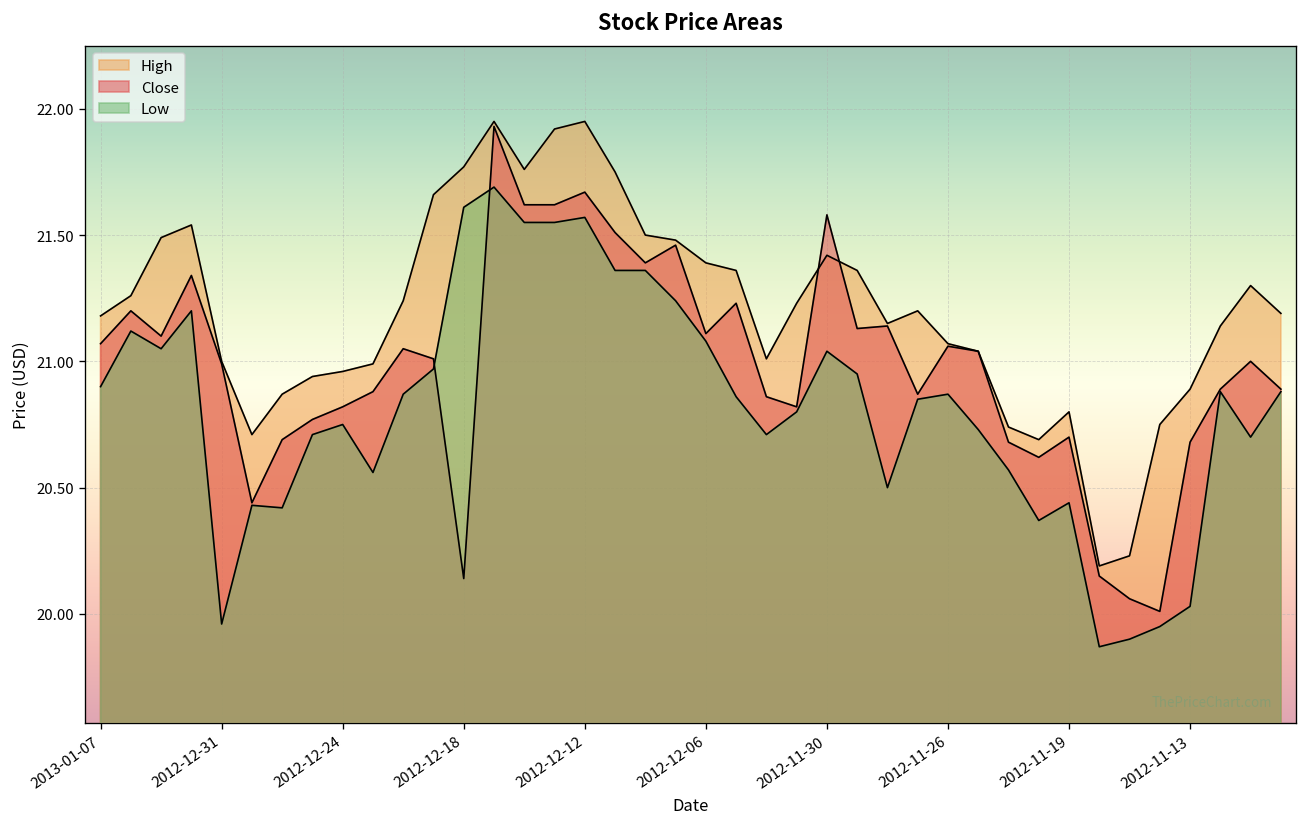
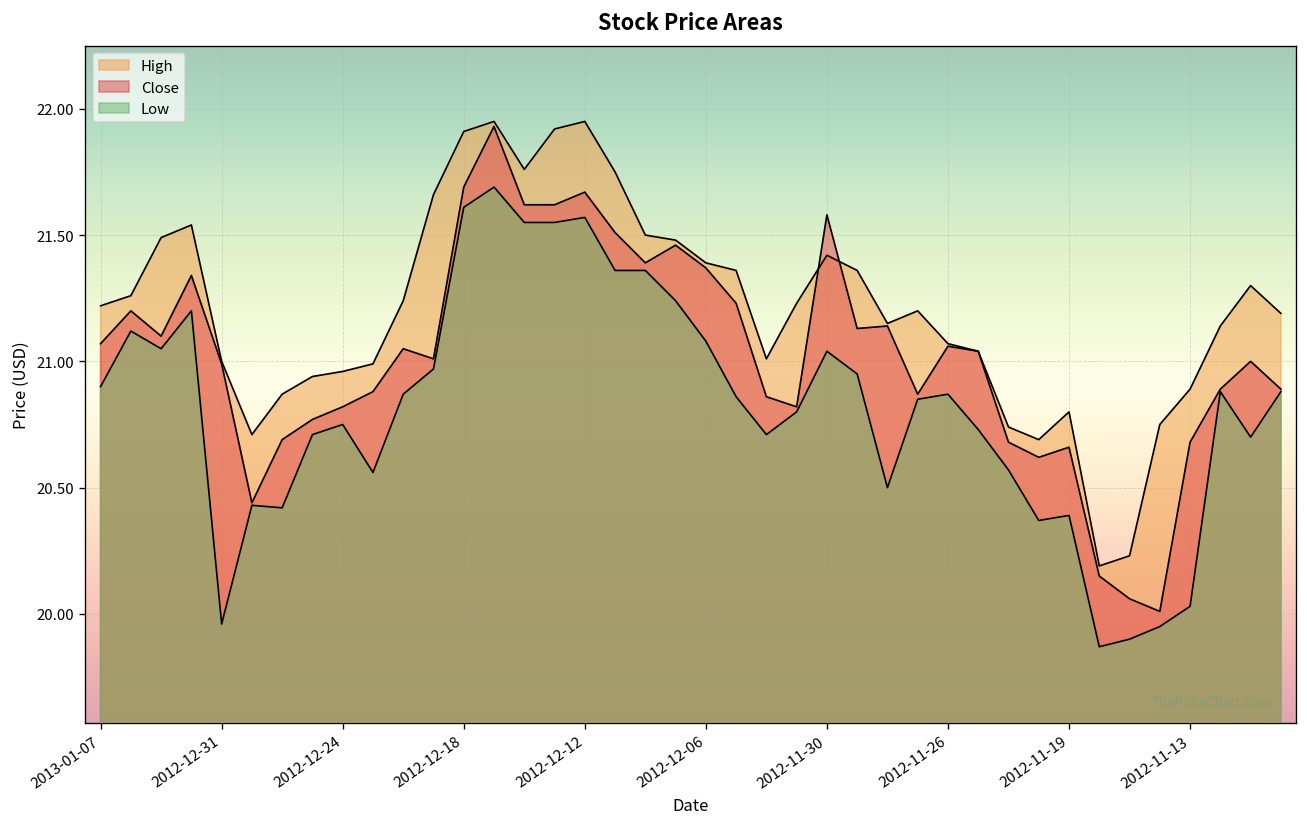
High, 2013-01-07: 21.18 -> 21.22
High, 2012-12-18: 21.77 -> 21.91
Close, 2012-12-18: 20.14 -> 21.69
Close, 2012-12-06: 21.11 -> 21.37
Close, 2012-11-19: 20.70 -> 20.66
Low, 2012-11-19: 20.44 -> 20.39
